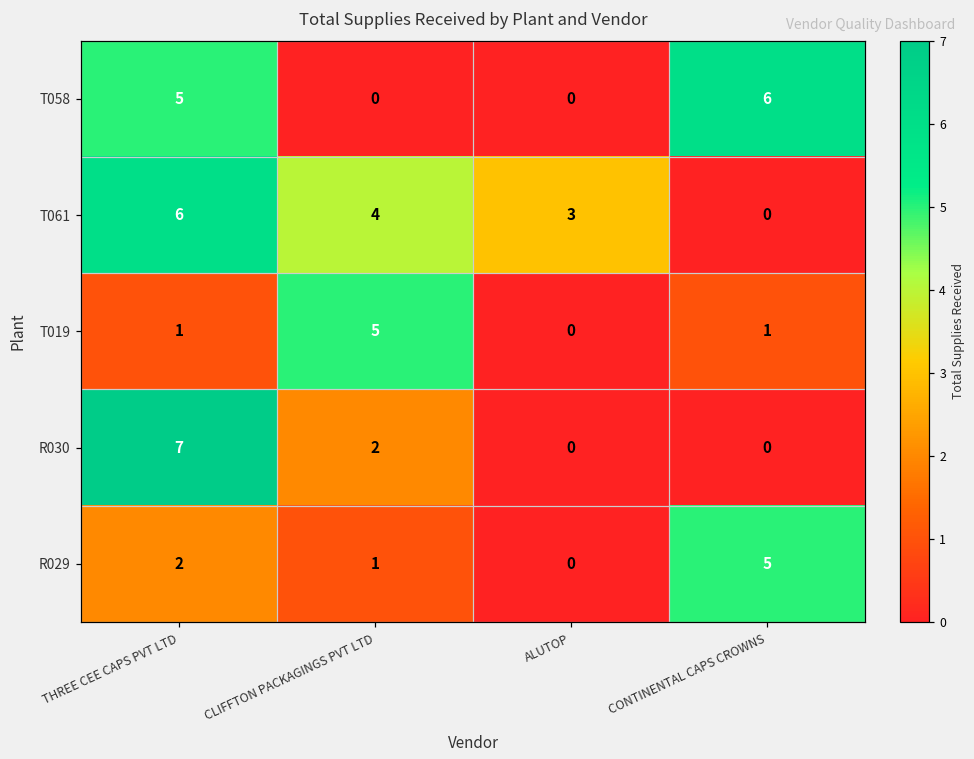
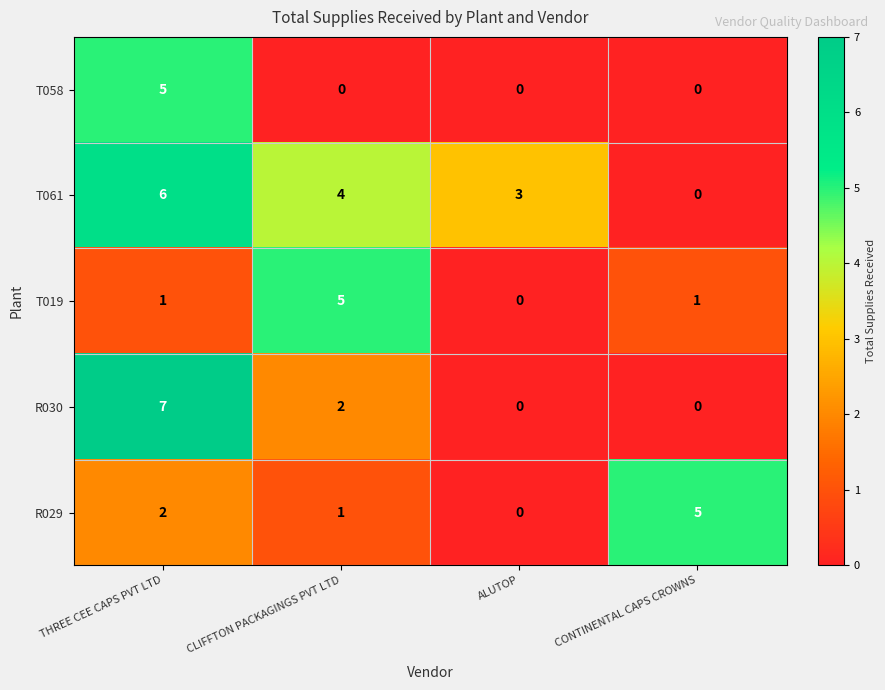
T058, CONTINENTAL CAPS CROWNS: 6 -> 0
